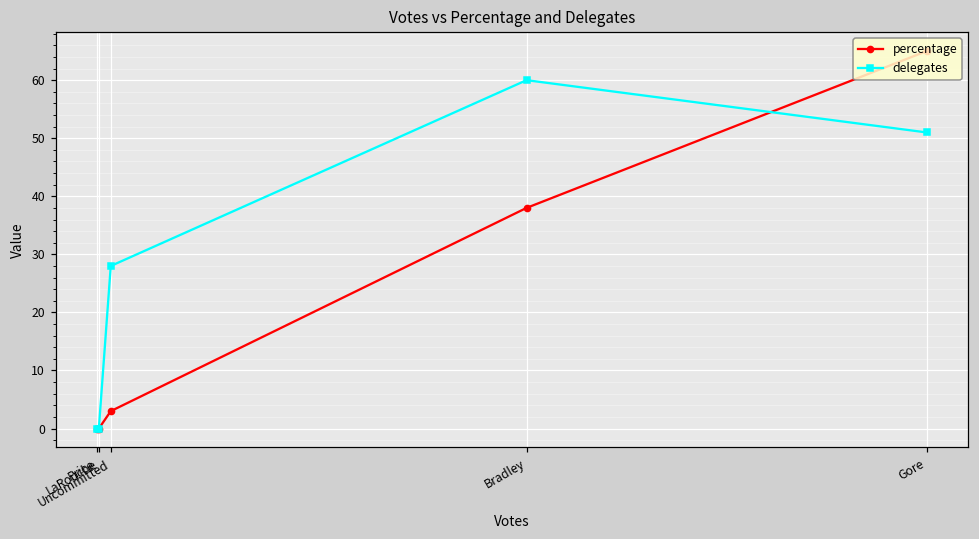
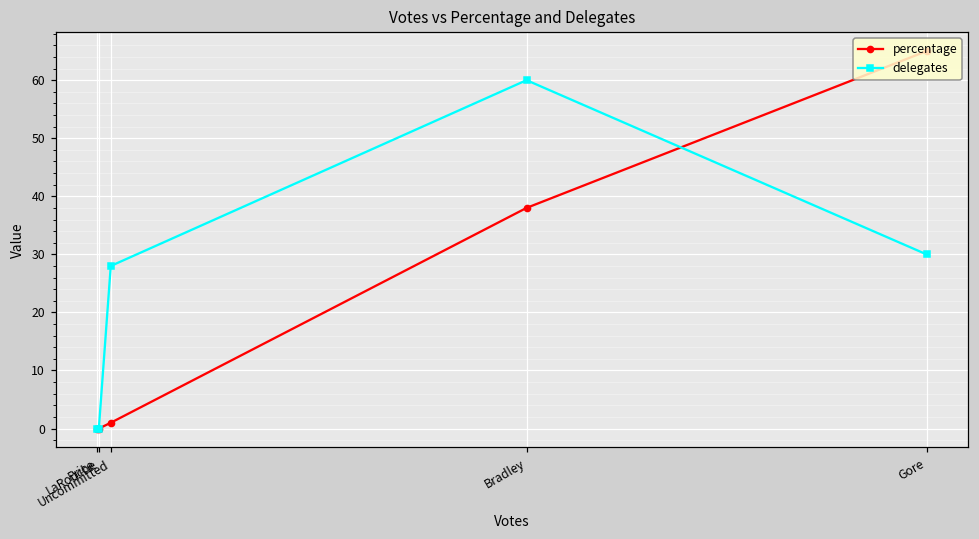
percentage, Uncommitted: 3 -> 1
delegates, Gore: 51 -> 30
